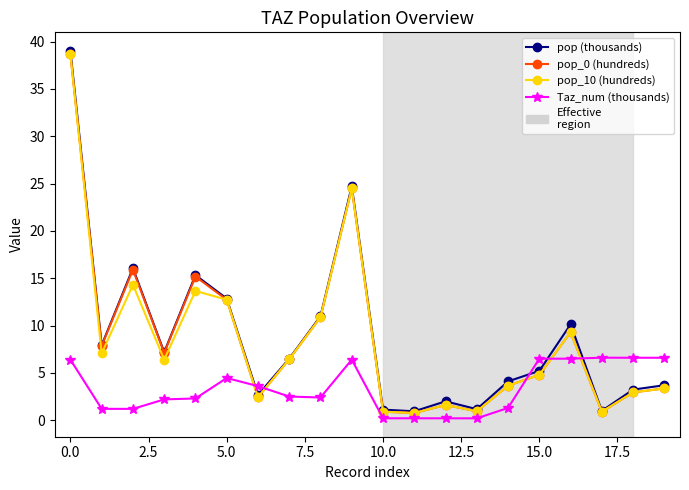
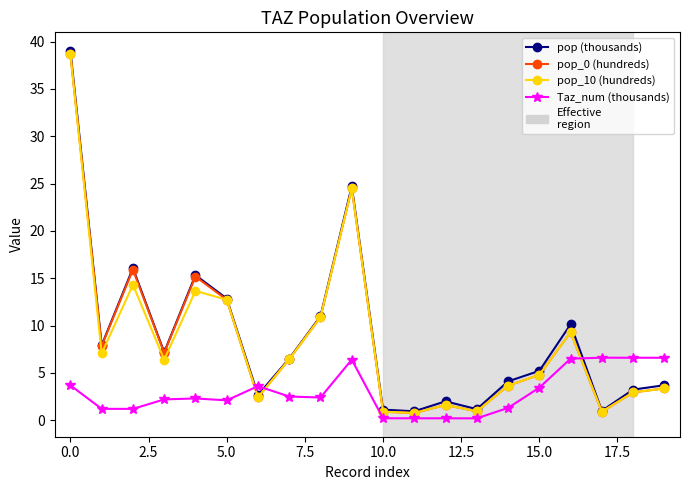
Taz_num (thousands), 0.0: 6 -> 4
Taz_num (thousands), 5.0: 4 -> 2
Taz_num (thousands), 15.0: 7 -> 3
